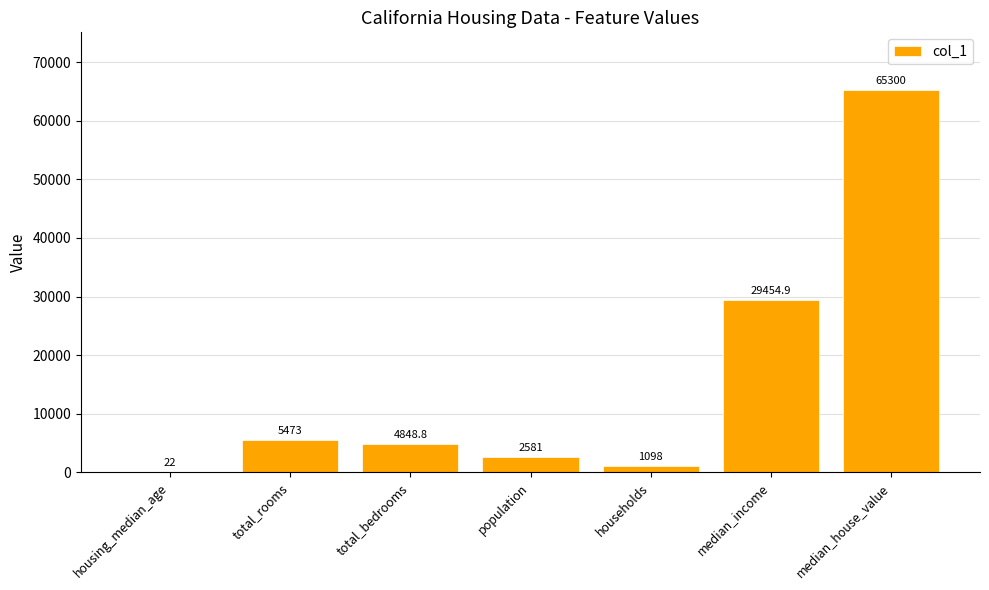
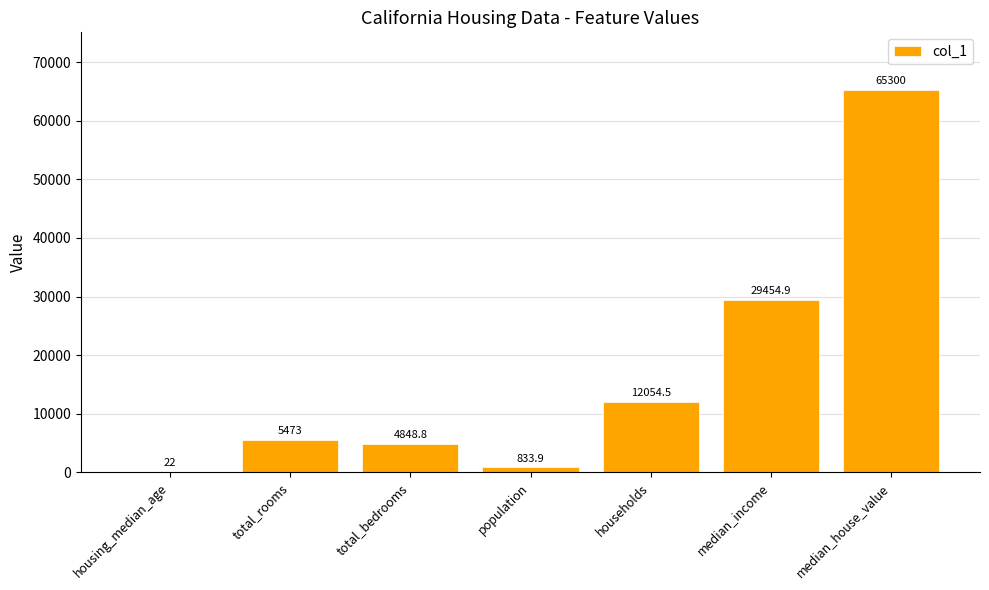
population: 2581 -> 833.9
households: 1098 -> 12054.5
